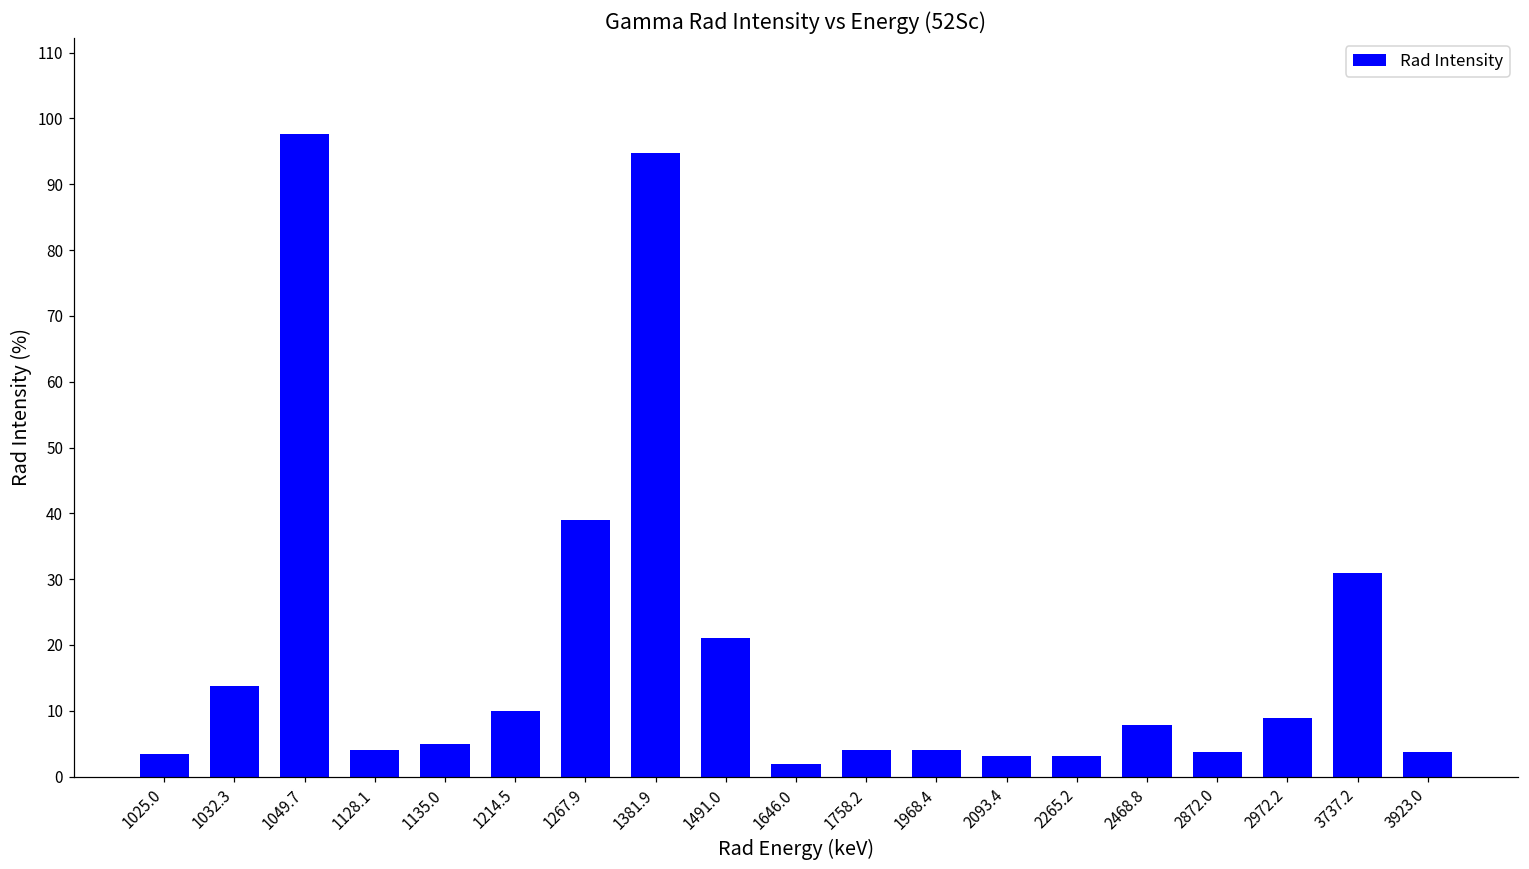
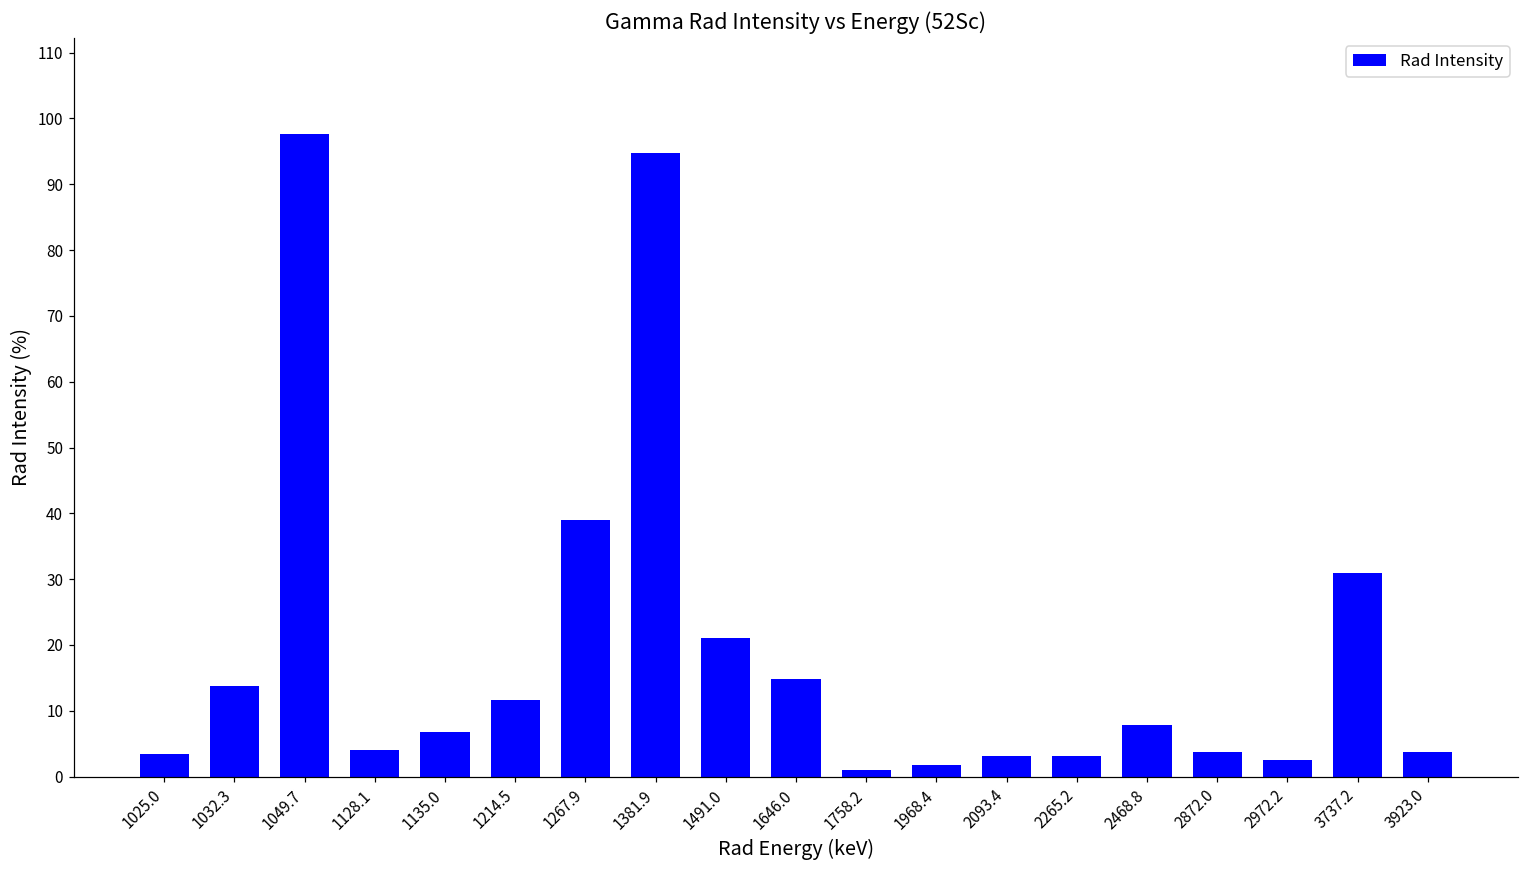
1135.0: 5 -> 7
1214.5: 10 -> 12
1646.0: 2 -> 15
1758.2: 4 -> 1
1968.4: 4 -> 2
2972.2: 9 -> 3
